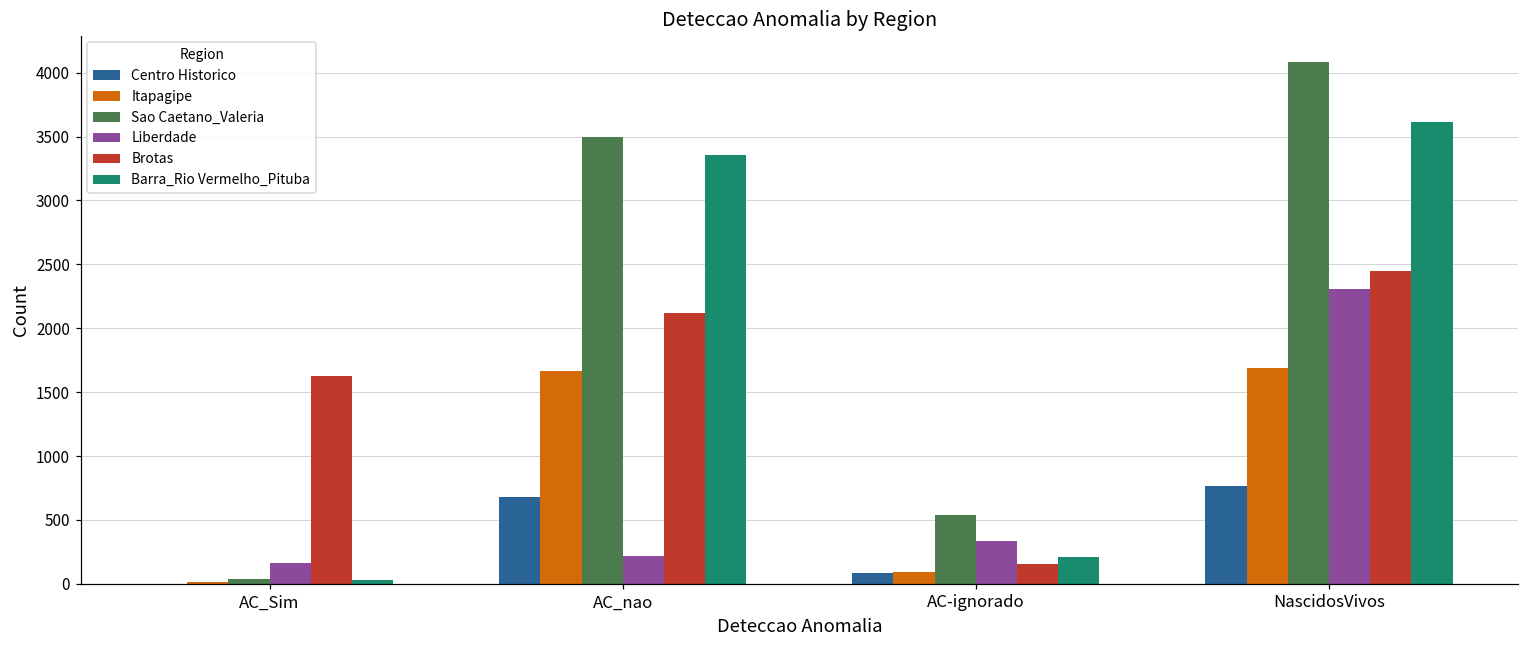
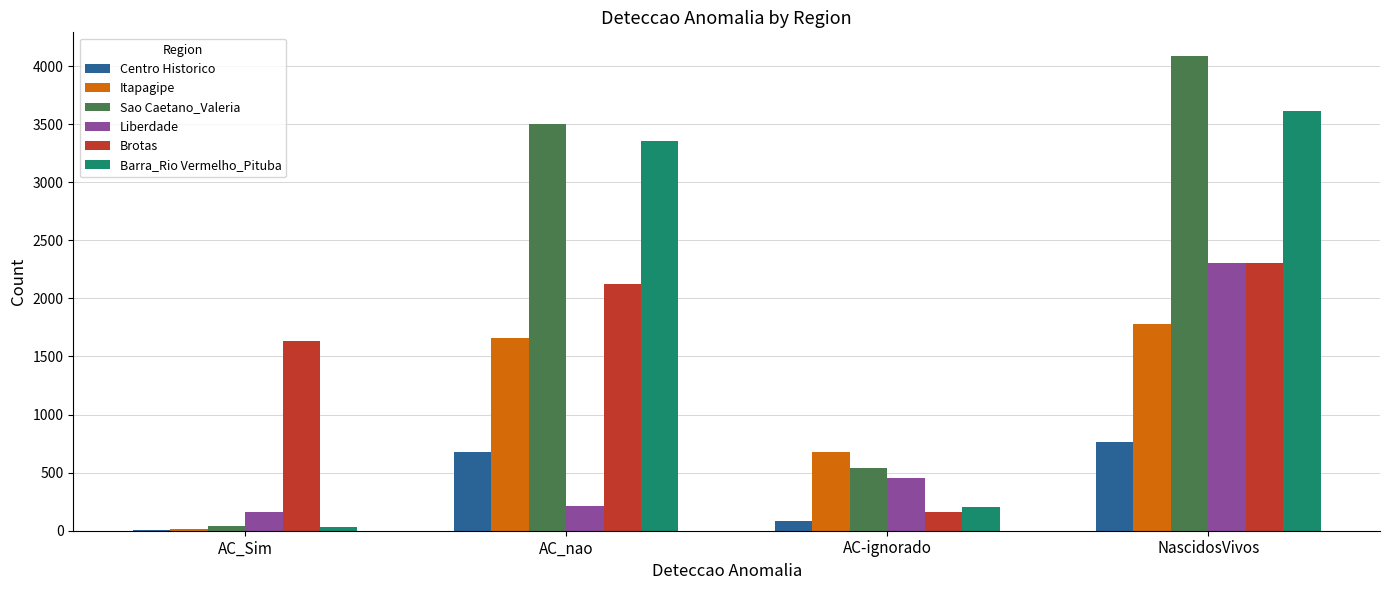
Itapagipe, AC-ignorado: 90 -> 680
Liberdade, AC-ignorado: 330 -> 450
Itapagipe, NascidosVivos: 1690 -> 1780
Brotas, NascidosVivos: 2450 -> 2310
